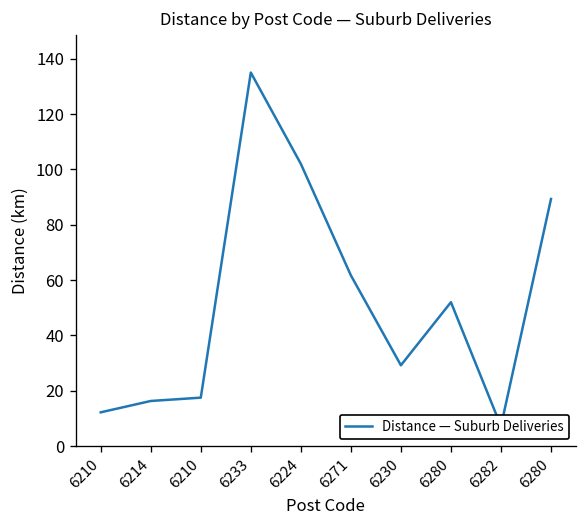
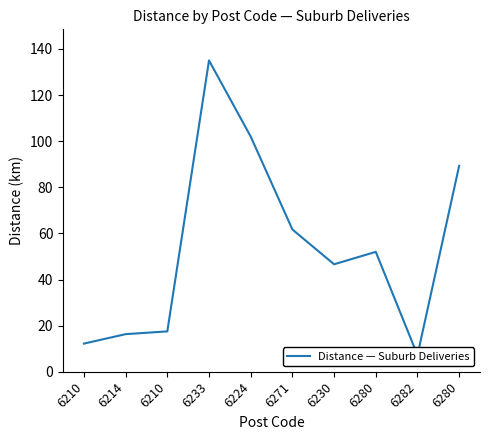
6230: 29 -> 47
